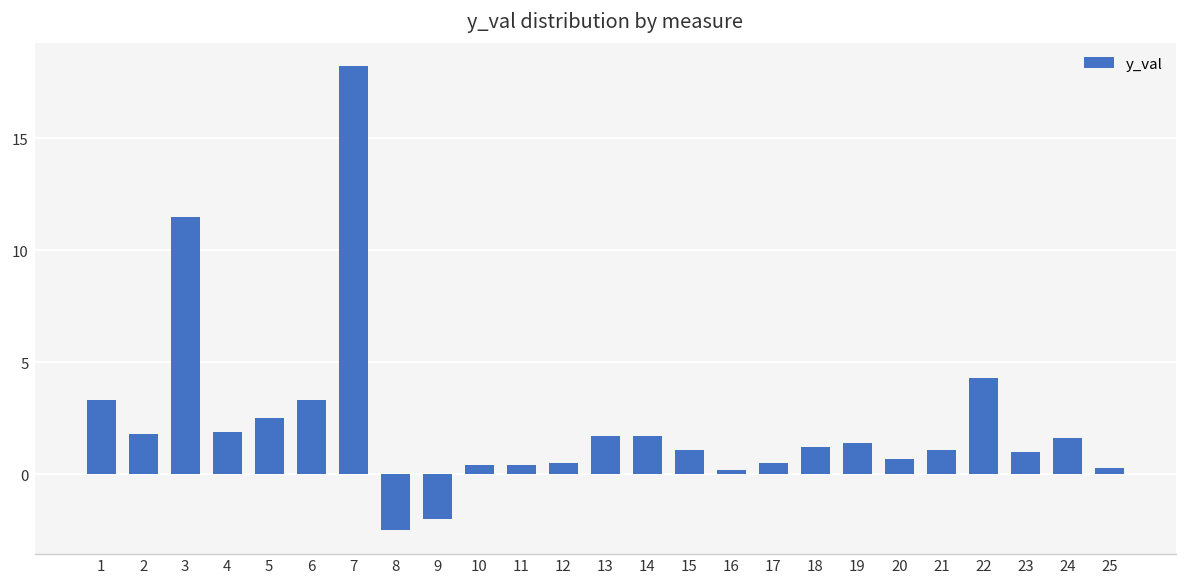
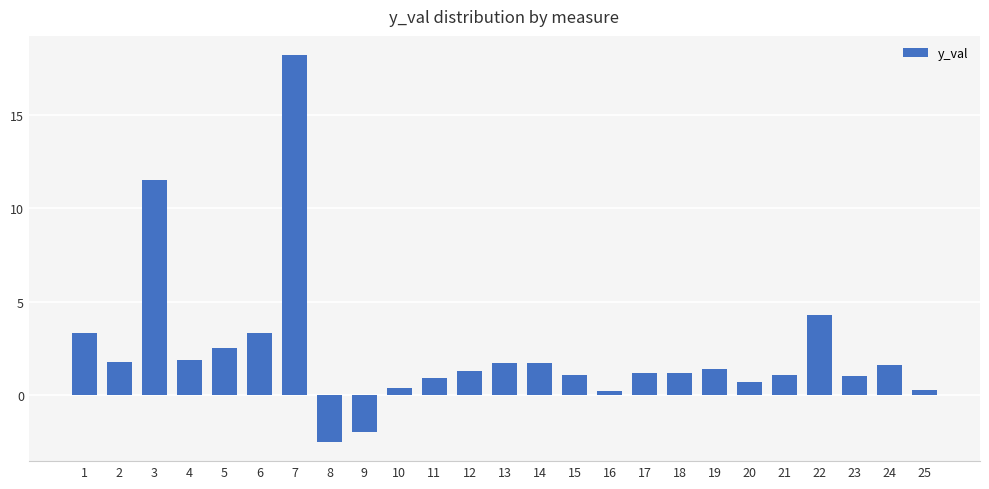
11: 0.4 -> 0.9
12: 0.5 -> 1.3
17: 0.5 -> 1.2
